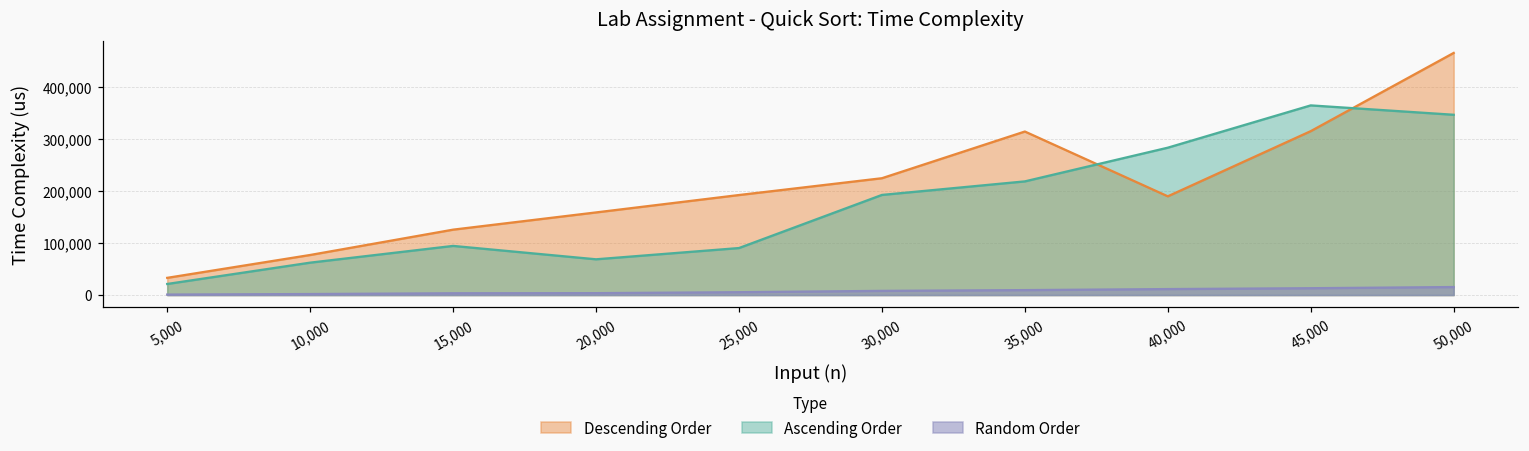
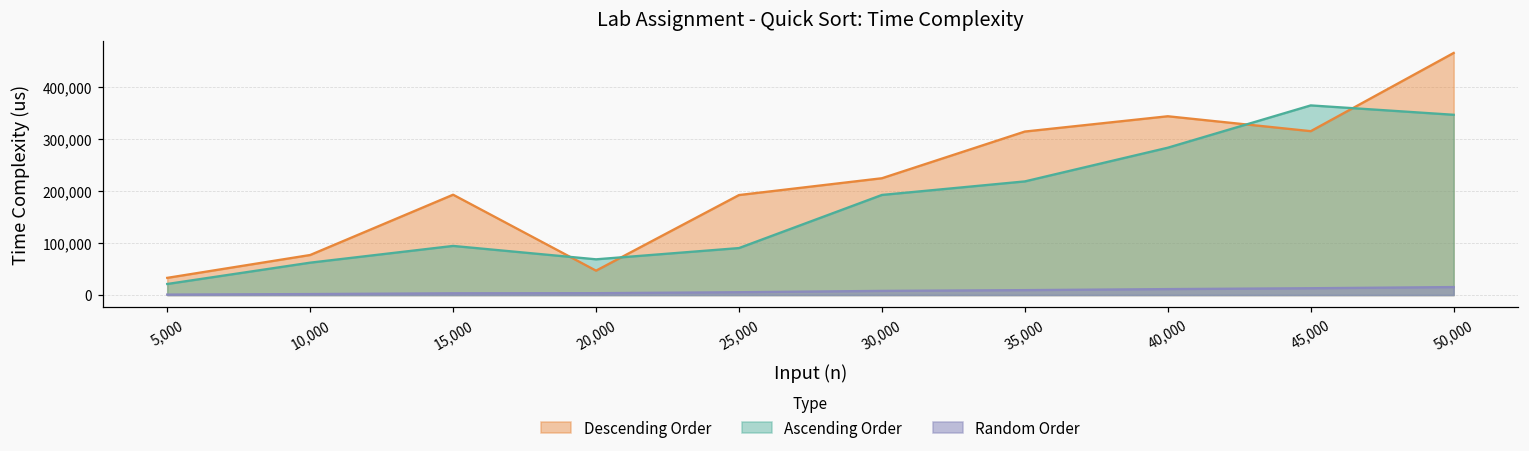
Descending Order, 15,000: 130,000 -> 190,000
Descending Order, 20,000: 160,000 -> 50,000
Descending Order, 40,000: 190,000 -> 340,000
